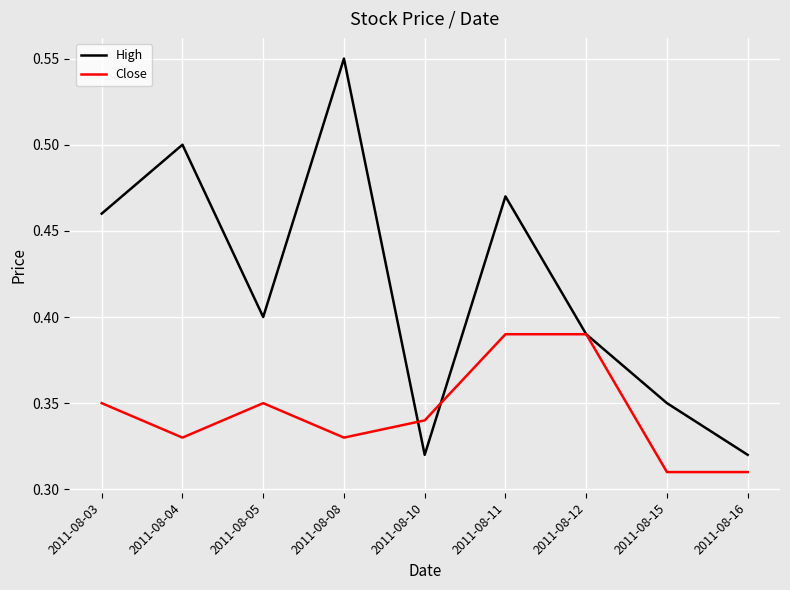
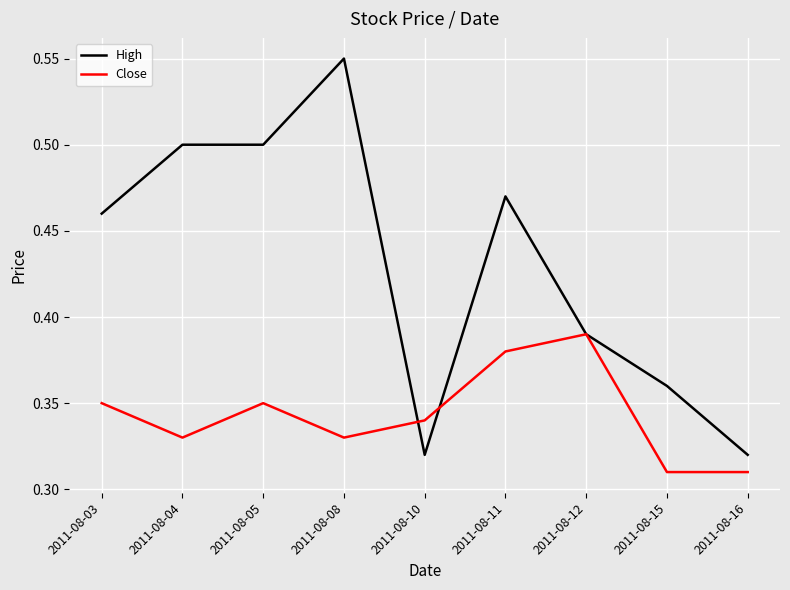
High, 2011-08-05: 0.4 -> 0.5
Close, 2011-08-11: 0.39 -> 0.38
High, 2011-08-15: 0.35 -> 0.36
